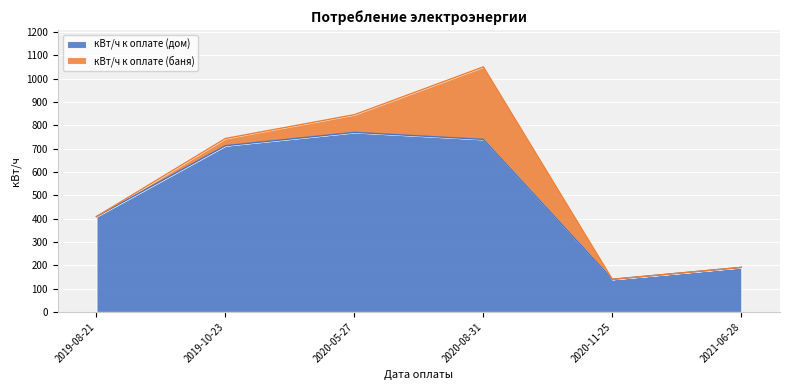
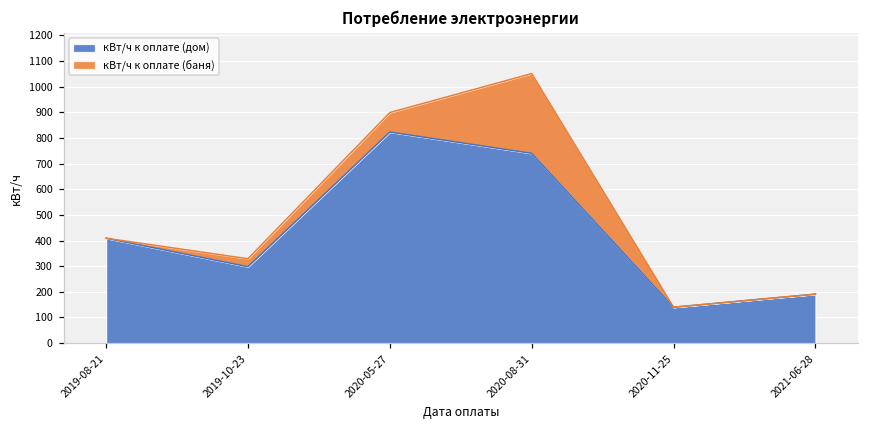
кВт/ч к оплате (дом), 2019-10-23: 710 -> 300
кВт/ч к оплате (дом), 2020-05-27: 770 -> 820
